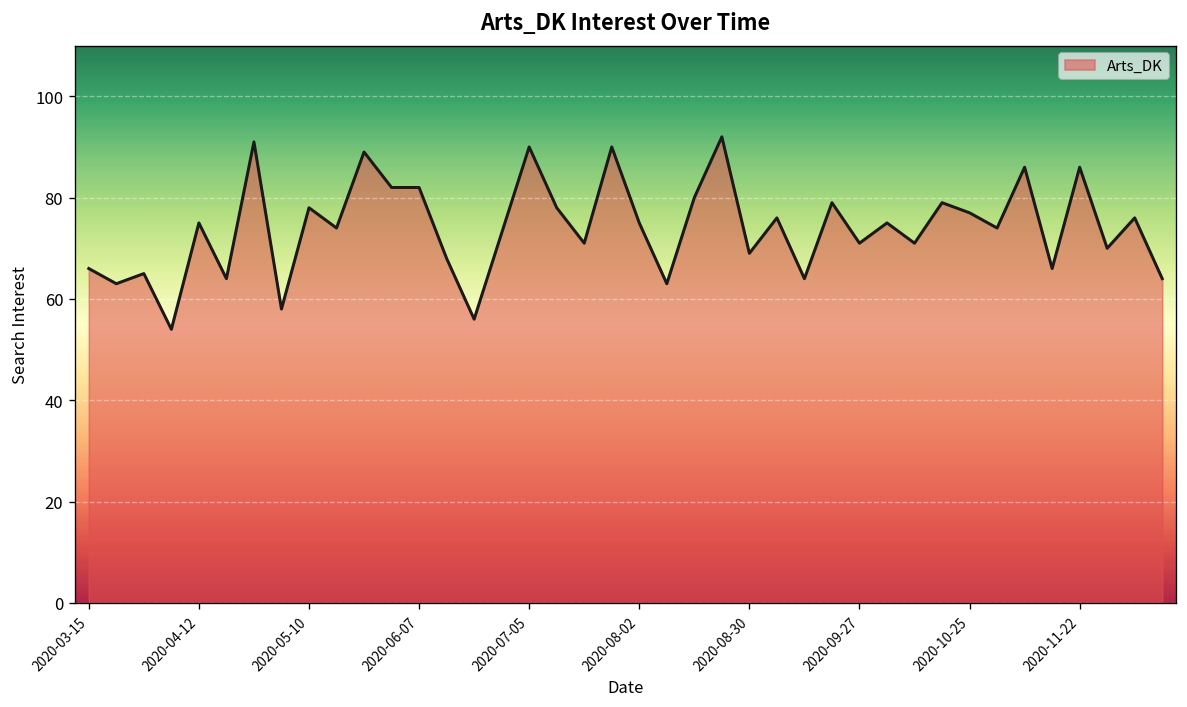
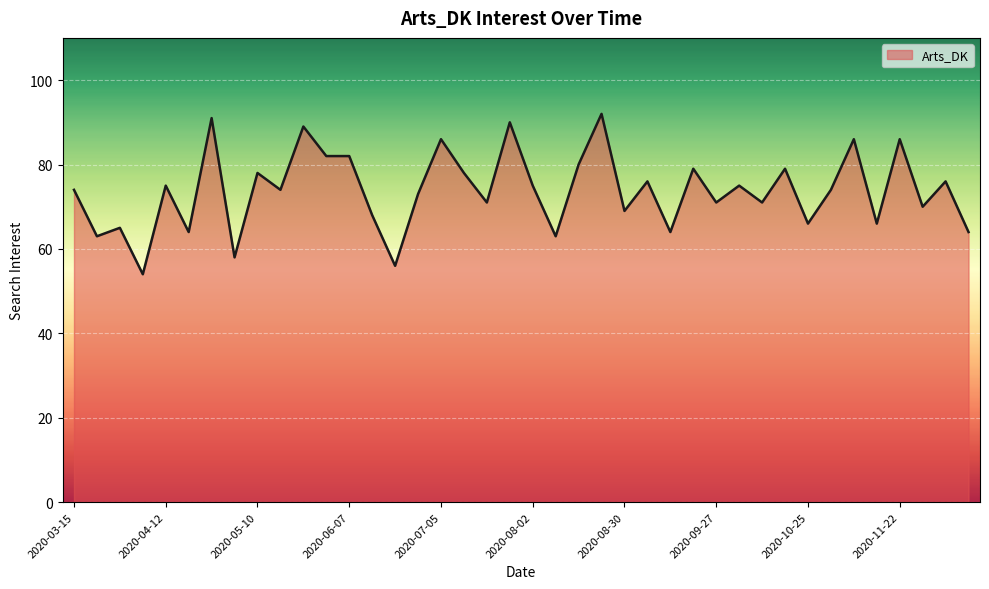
2020-03-15: 66 -> 74
2020-07-05: 90 -> 86
2020-10-25: 77 -> 66
